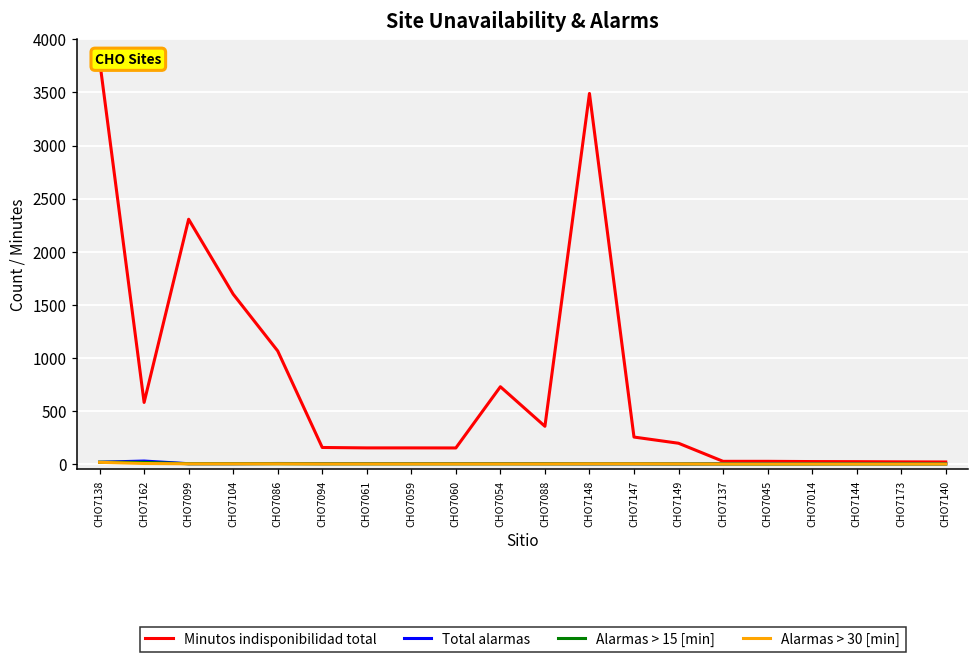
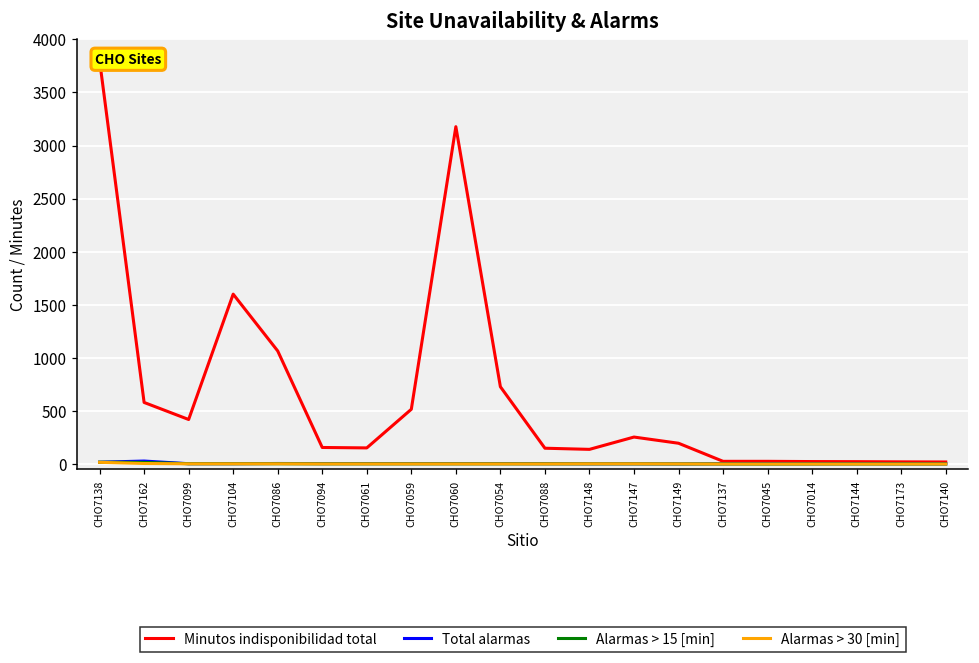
Minutos indisponibilidad total, CHO7099: 2300 -> 400
Minutos indisponibilidad total, CHO7059: 200 -> 500
Minutos indisponibilidad total, CHO7060: 200 -> 3200
Minutos indisponibilidad total, CHO7088: 400 -> 100
Minutos indisponibilidad total, CHO7148: 3500 -> 100
